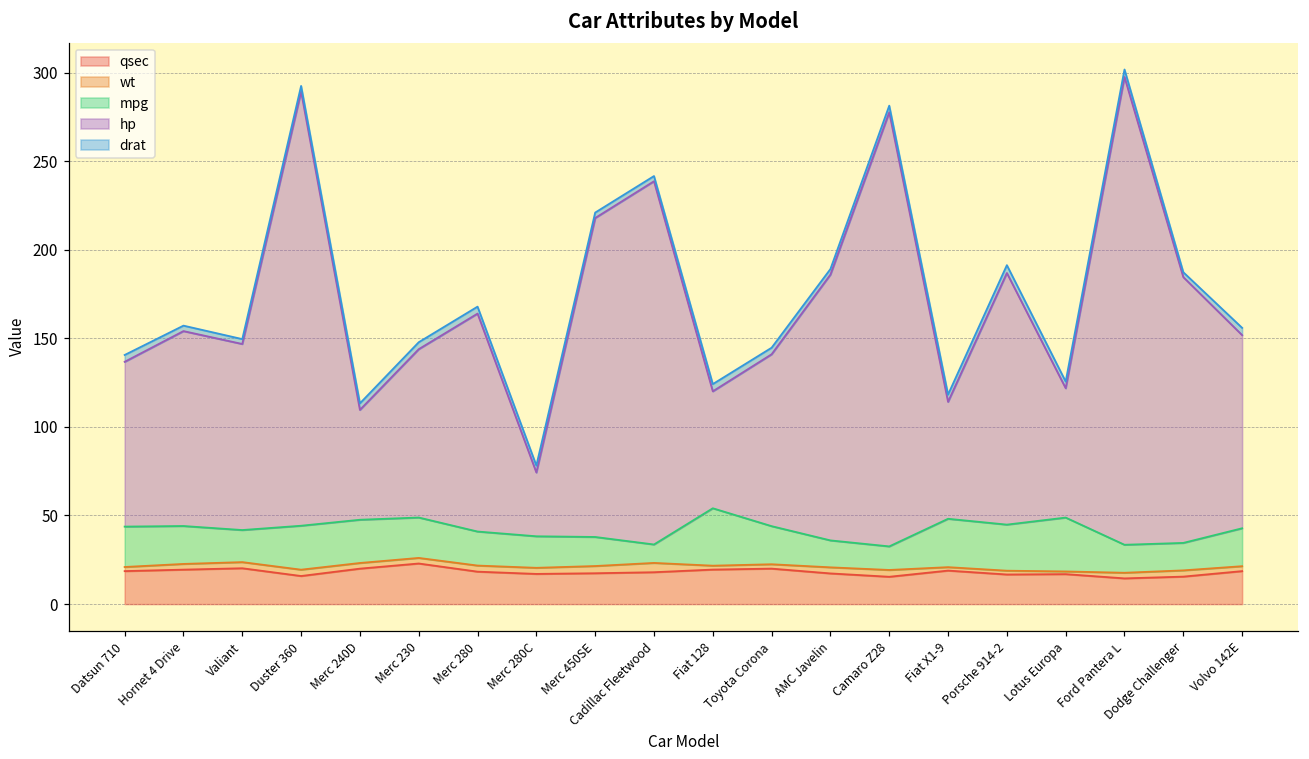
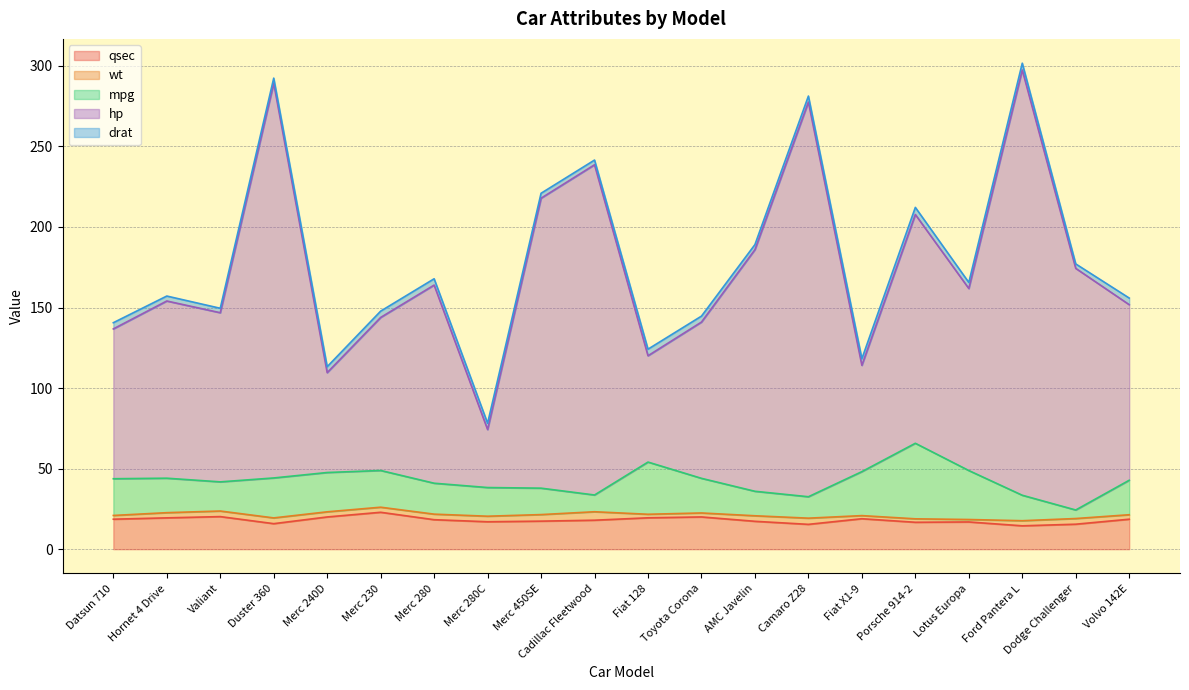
mpg, Porsche 914-2: 26 -> 47
hp, Lotus Europa: 73 -> 113
mpg, Dodge Challenger: 15 -> 5
